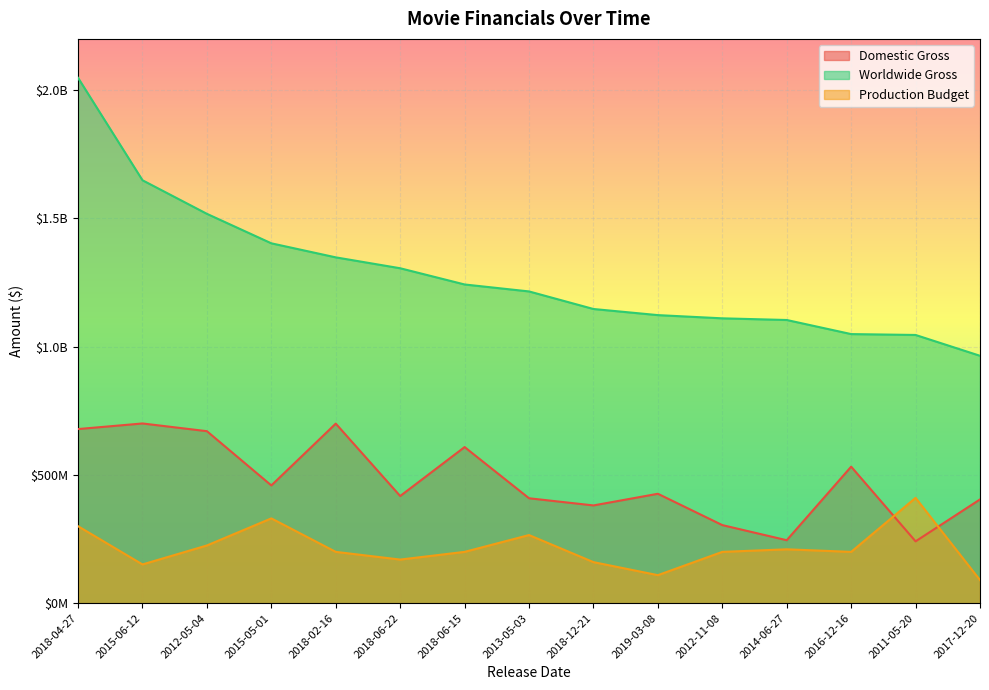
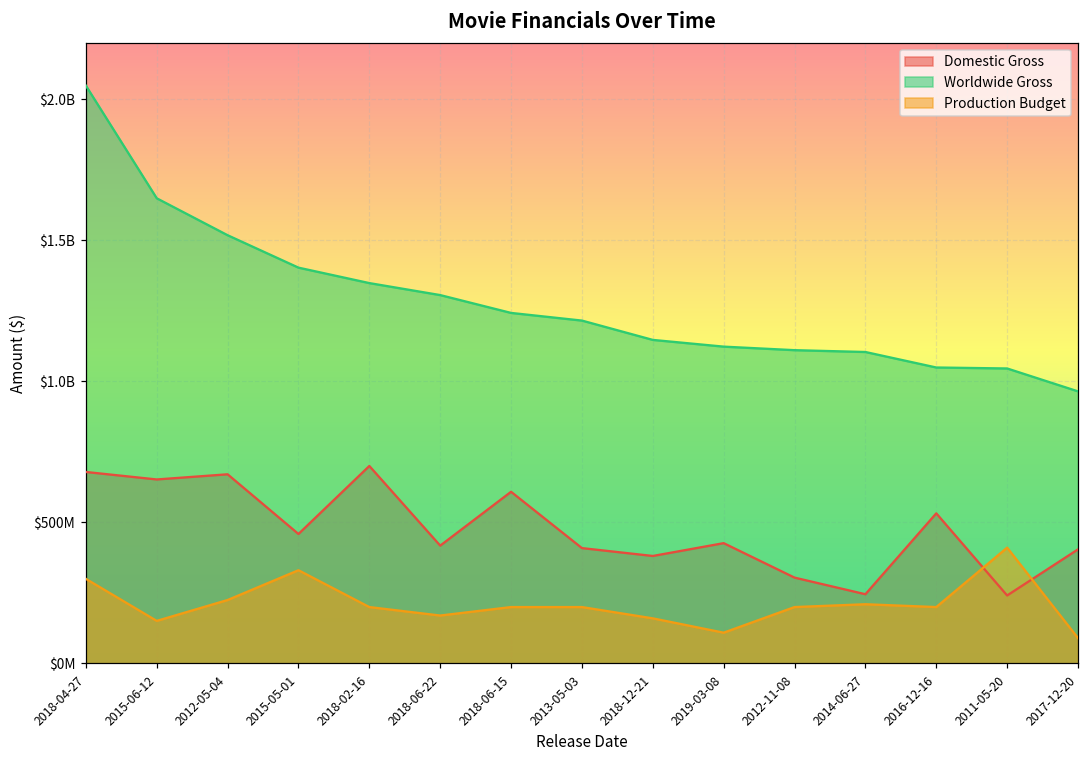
Domestic Gross, 2015-06-12: $700000000 -> $650000000
Production Budget, 2013-05-03: $270000000 -> $200000000
